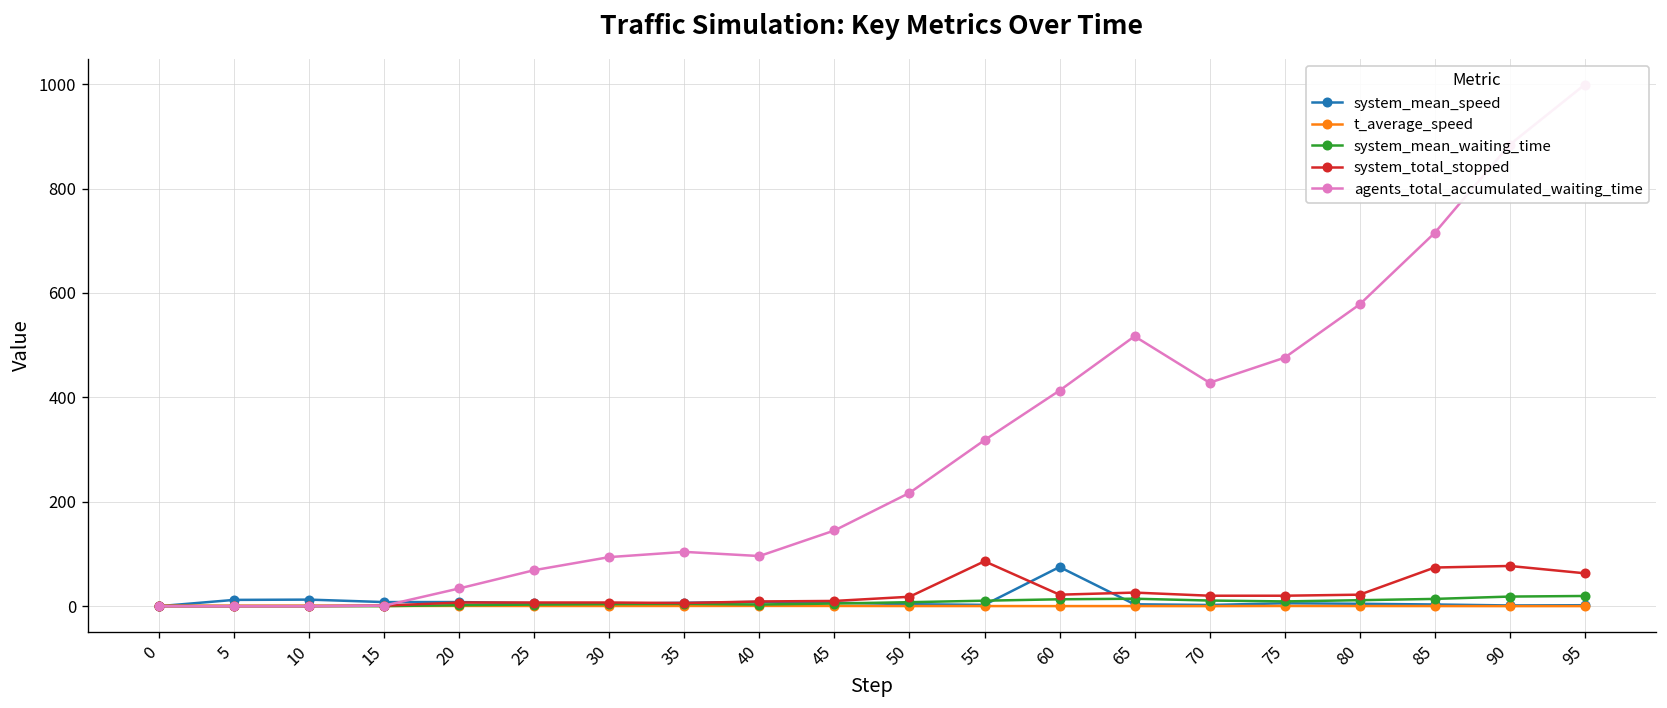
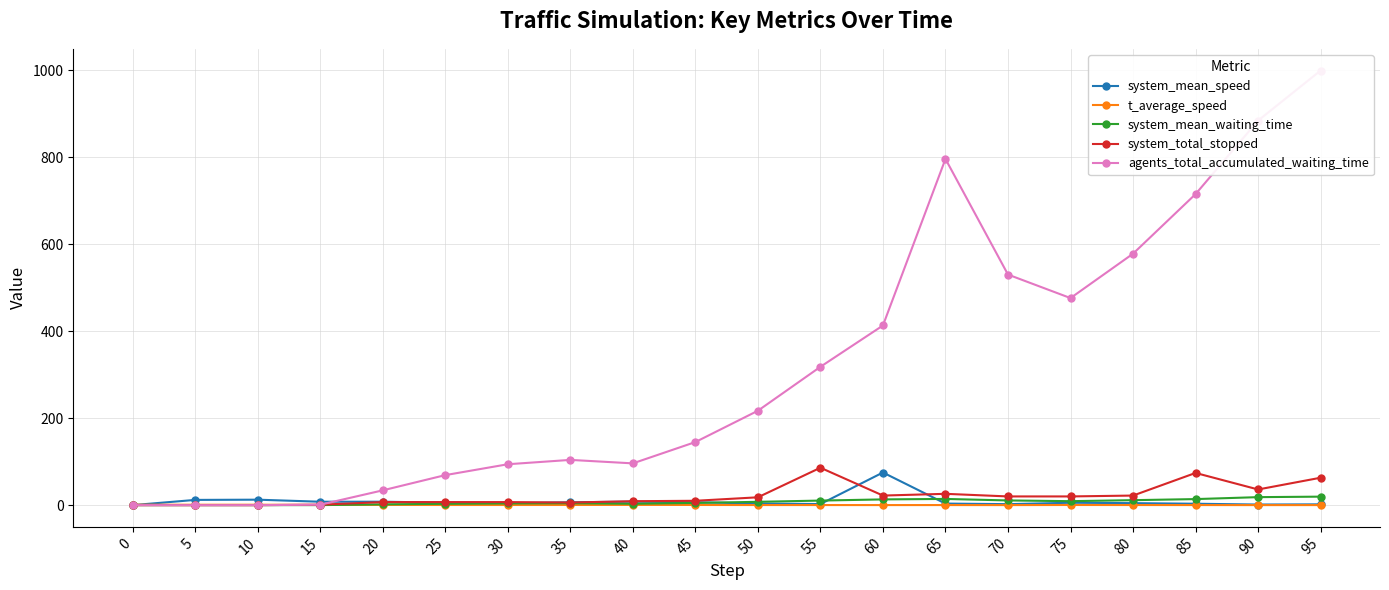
agents_total_accumulated_waiting_time, 65: 520 -> 800
agents_total_accumulated_waiting_time, 70: 430 -> 530
system_total_stopped, 90: 80 -> 40
